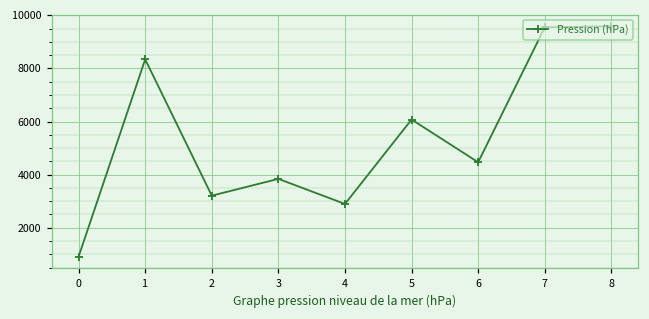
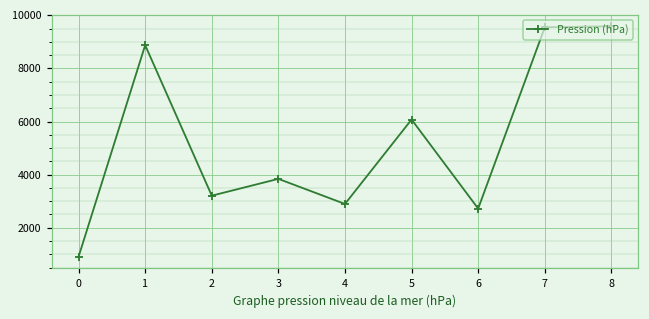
1: 8300 -> 8900
6: 4500 -> 2700
